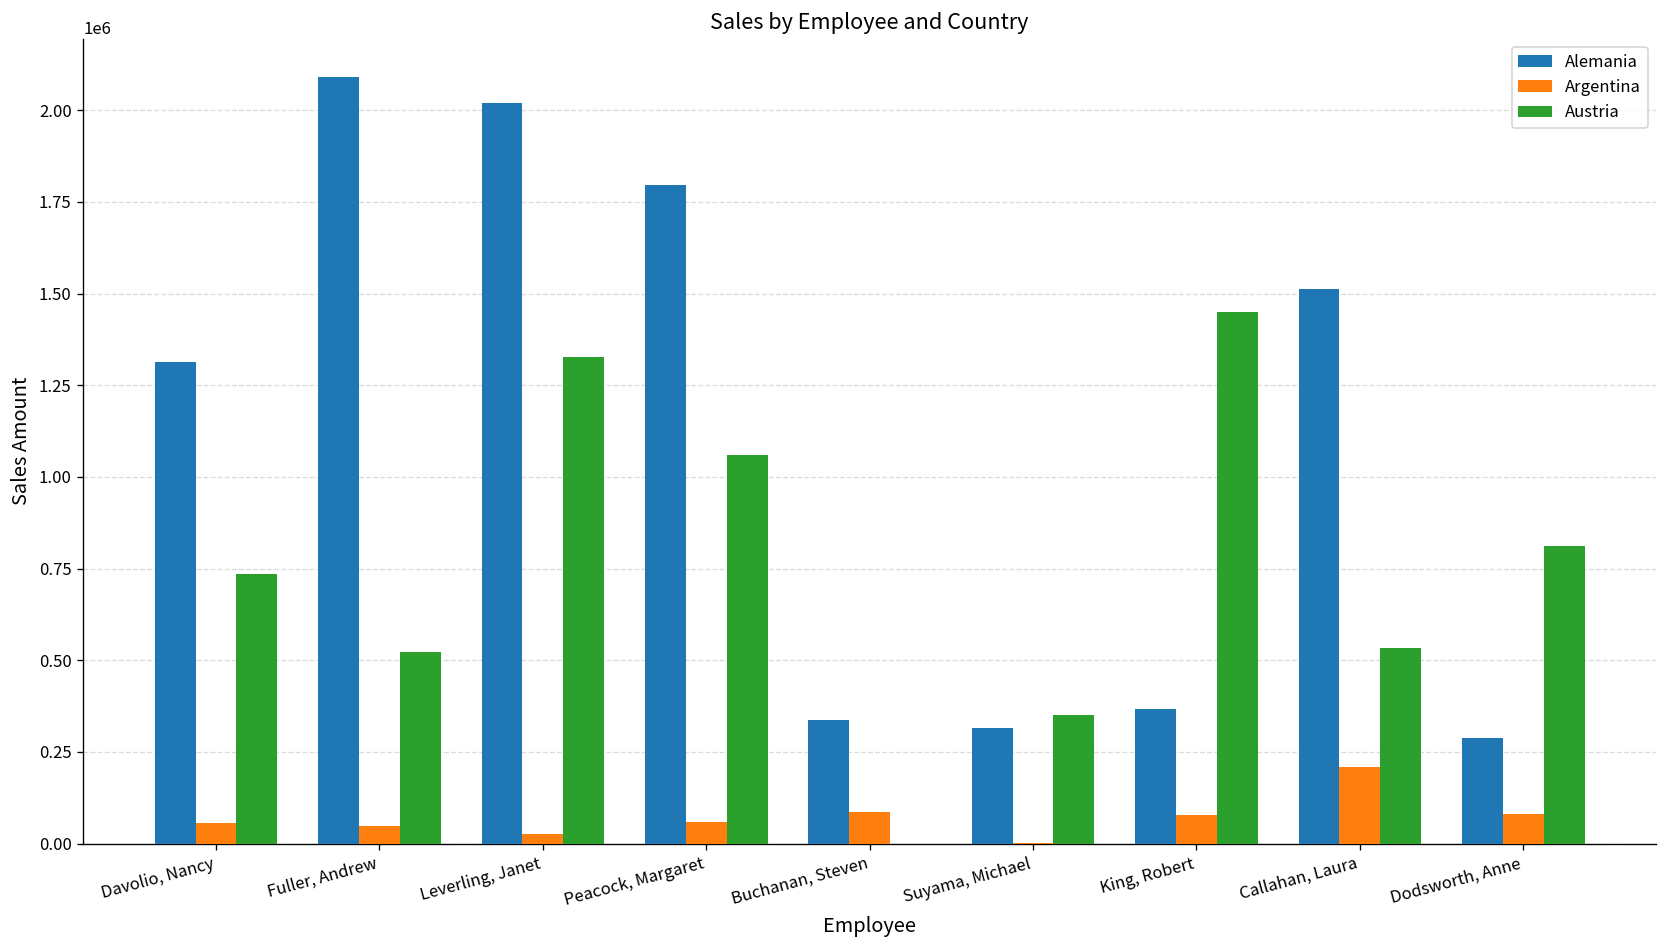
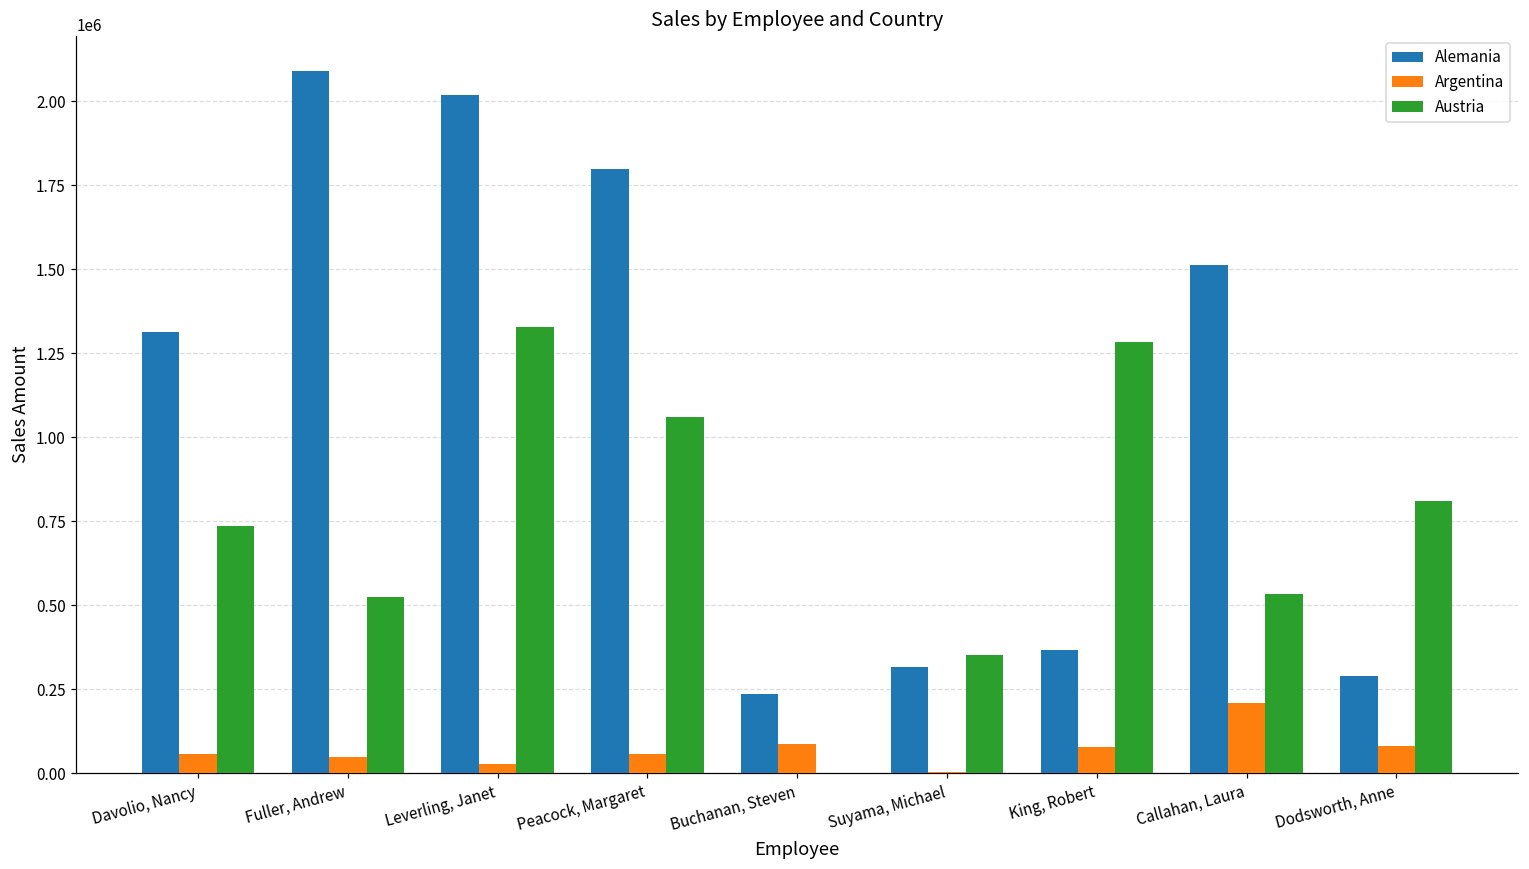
Alemania, Buchanan, Steven: 340000 -> 240000
Austria, King, Robert: 1450000 -> 1280000
